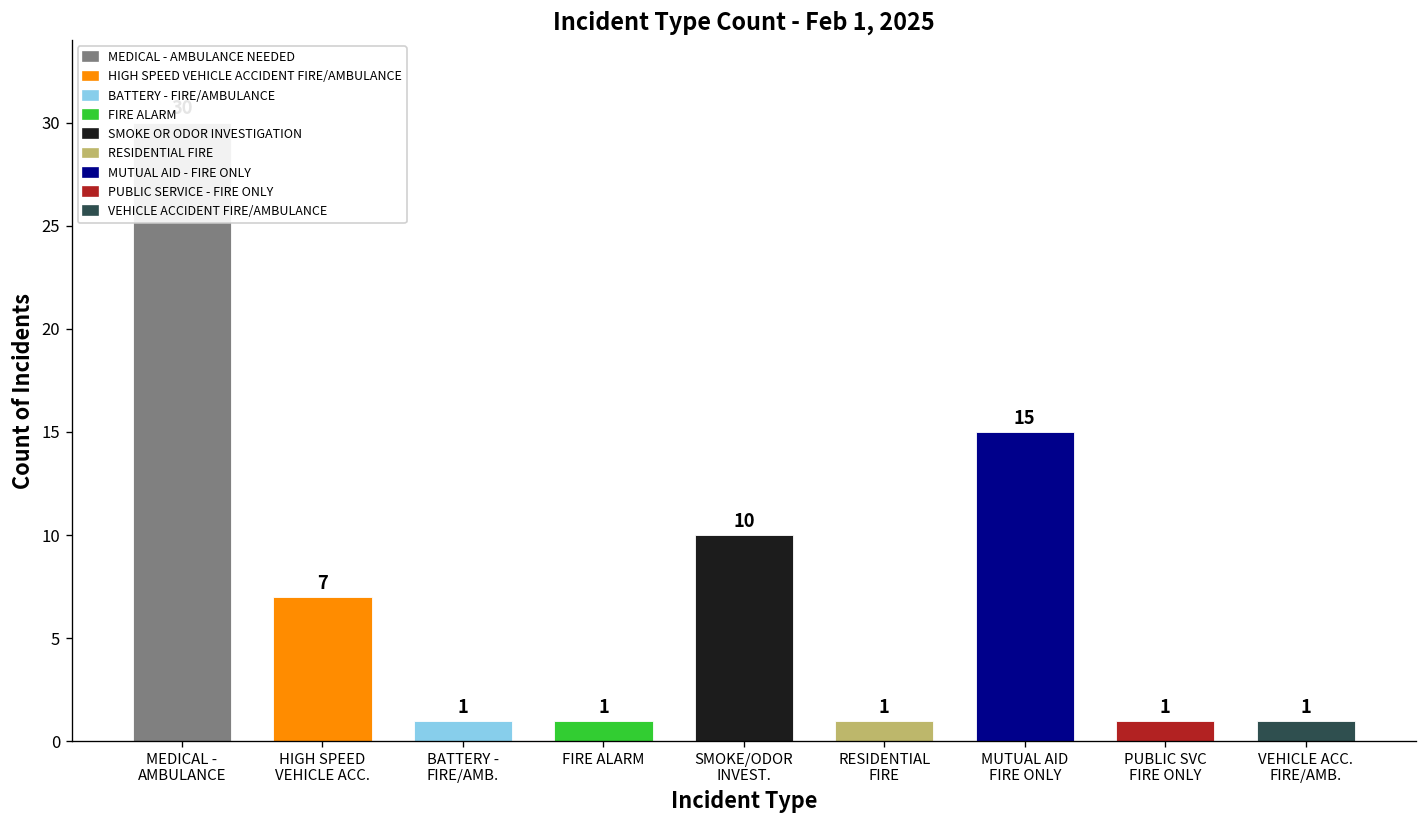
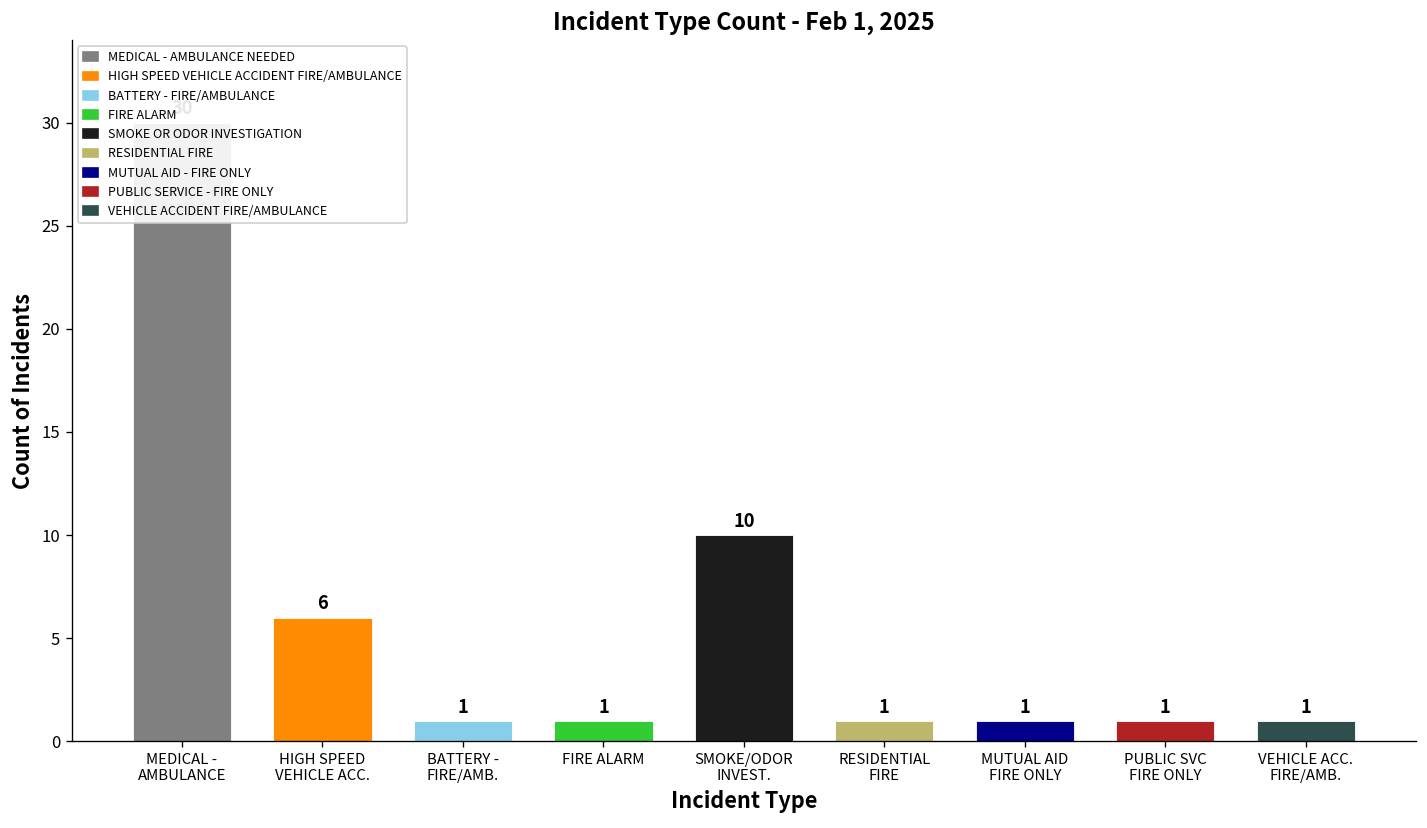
HIGH SPEED VEHICLE ACC.: 7 -> 6
MUTUAL AID FIRE ONLY: 15 -> 1
